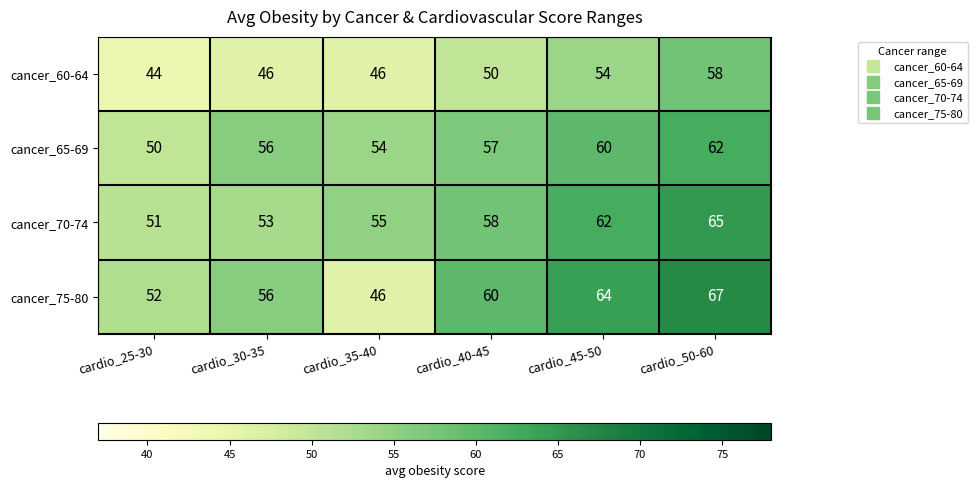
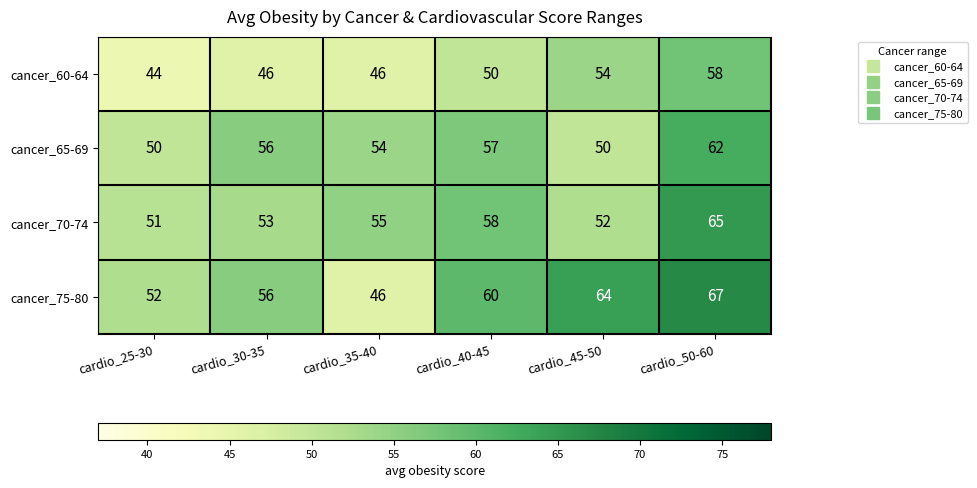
cancer_65-69, cardio_45-50: 60 -> 50
cancer_70-74, cardio_45-50: 62 -> 52
